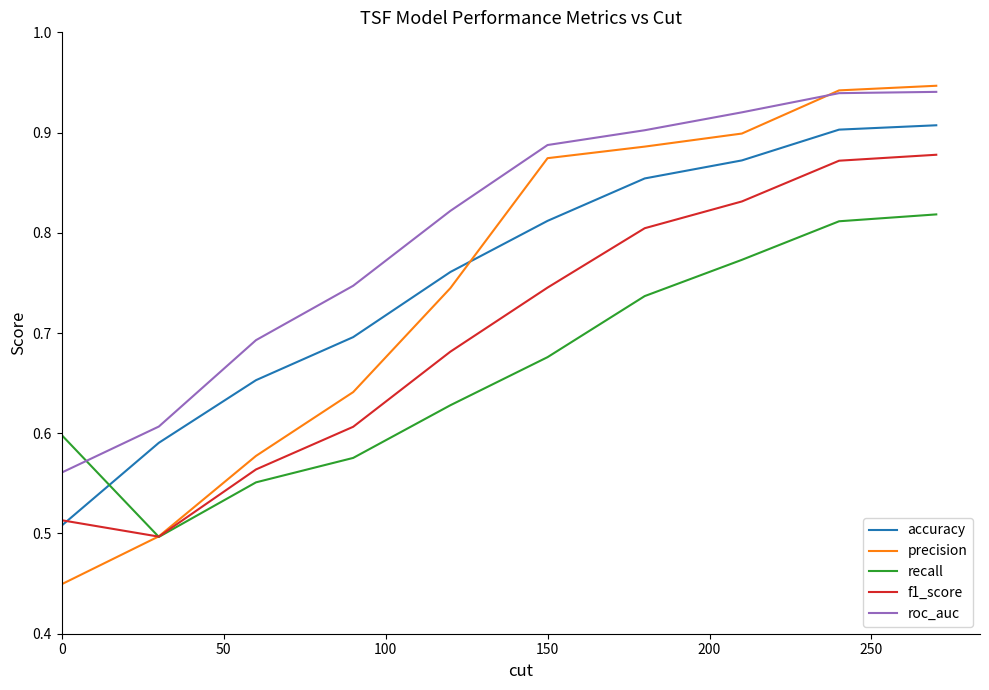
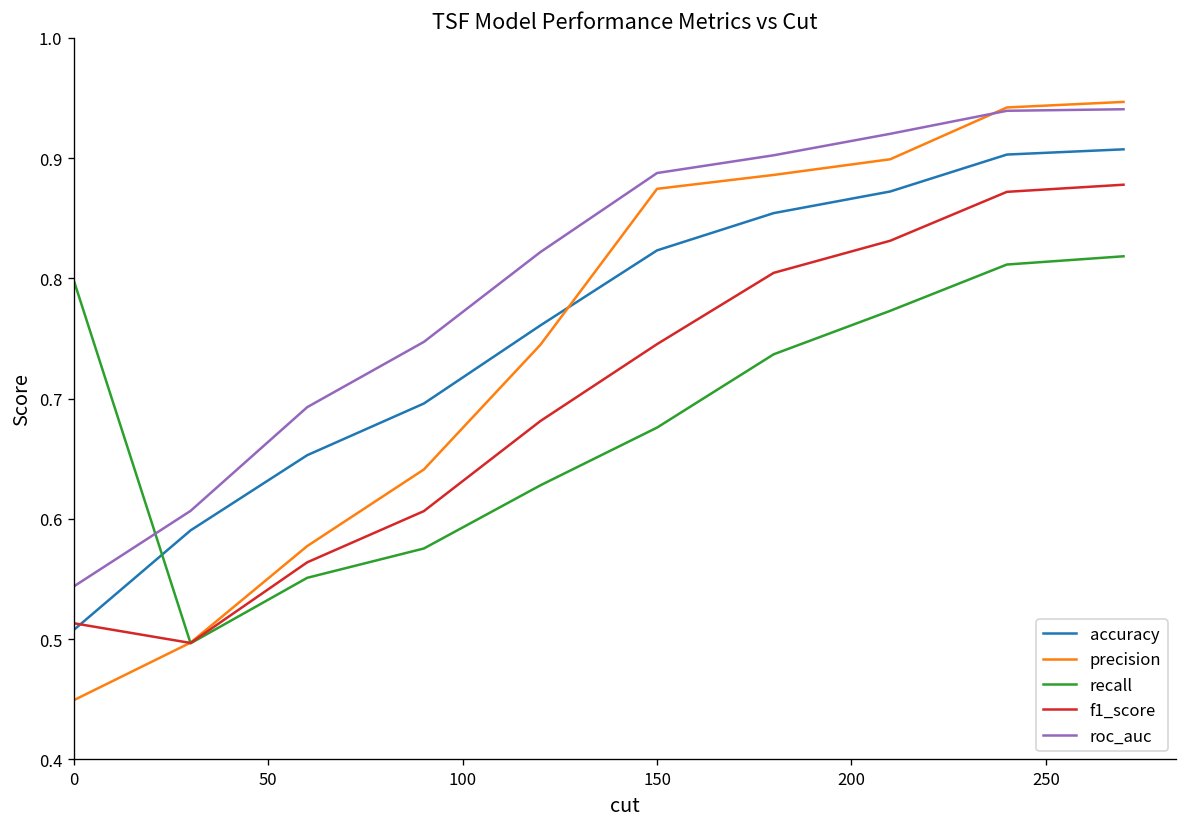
recall, 0: 0.598 -> 0.798
roc_auc, 0: 0.561 -> 0.544
accuracy, 150: 0.812 -> 0.823
